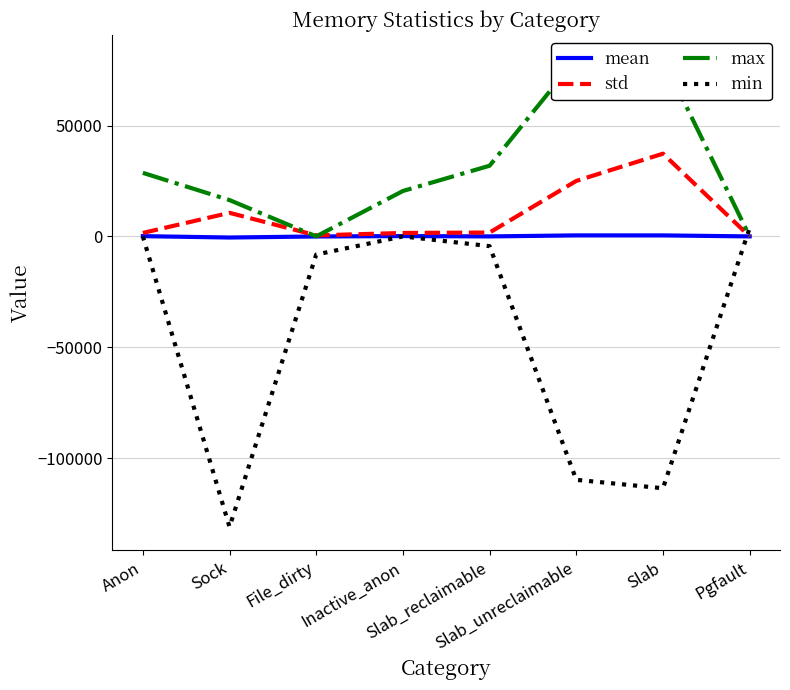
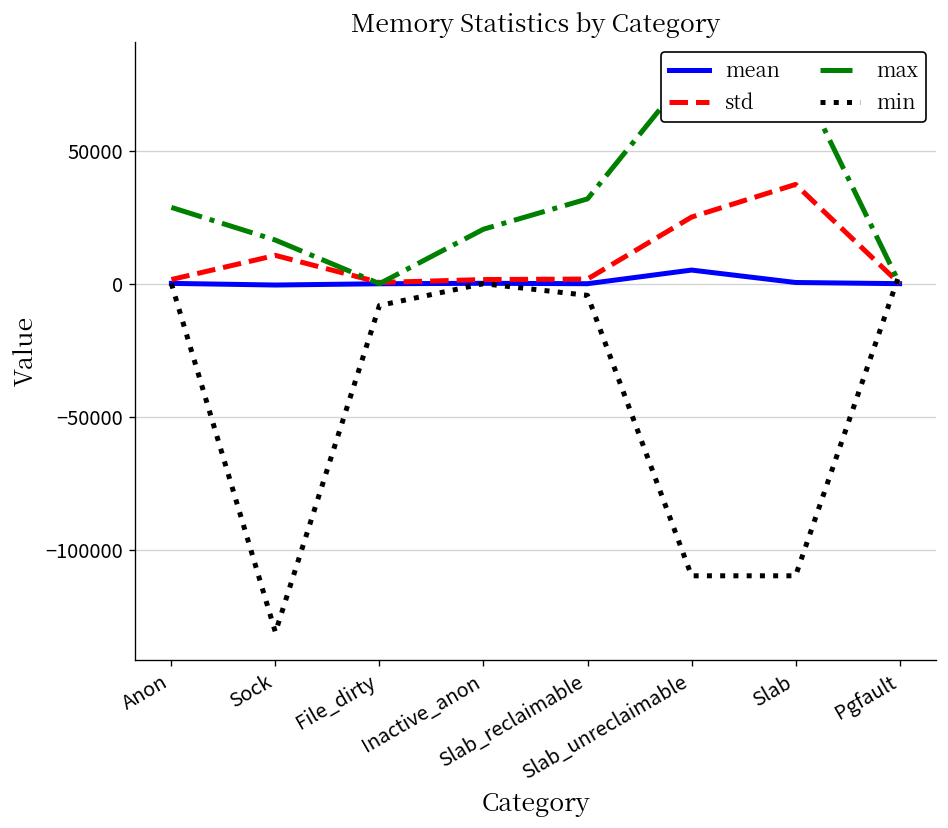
mean, Slab_unreclaimable: 0 -> 5000
min, Slab: -114000 -> -110000
